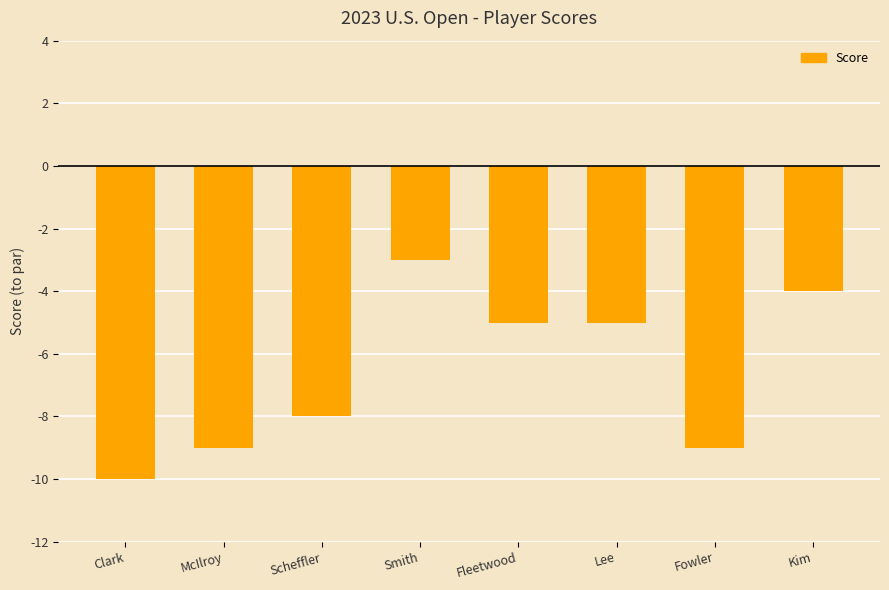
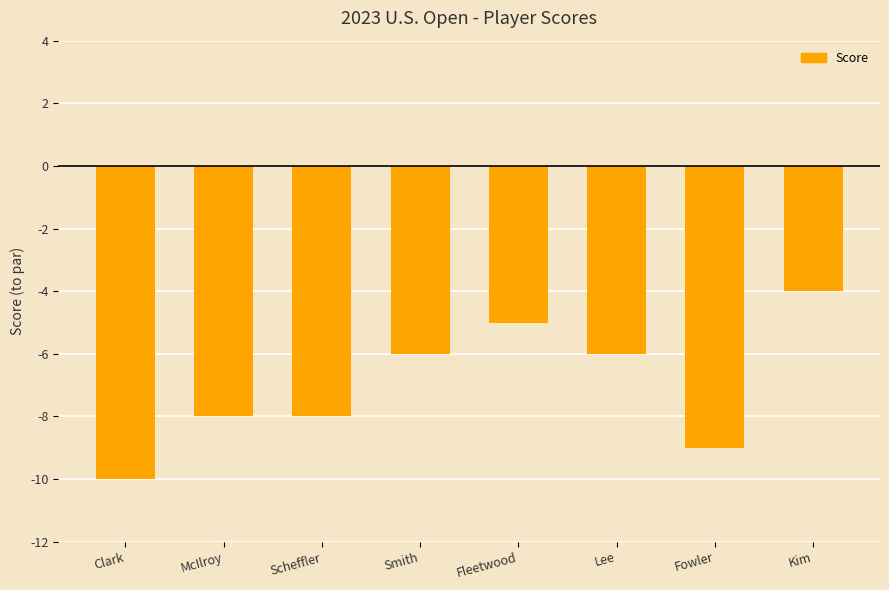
McIlroy: -9 -> -8
Smith: -3 -> -6
Lee: -5 -> -6
